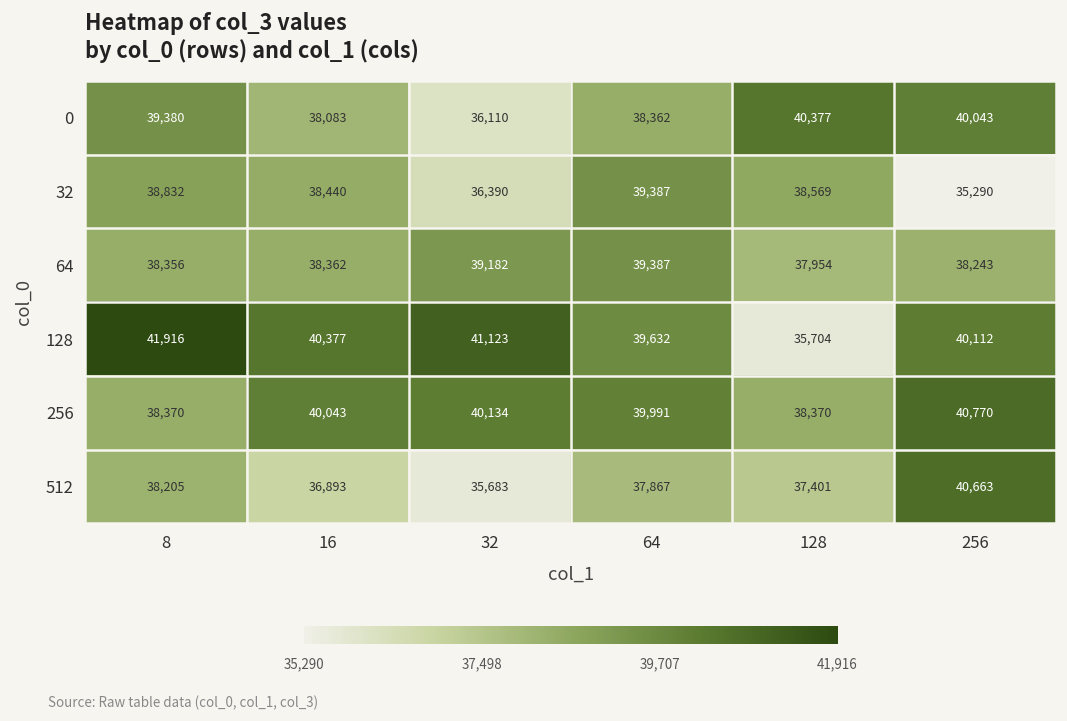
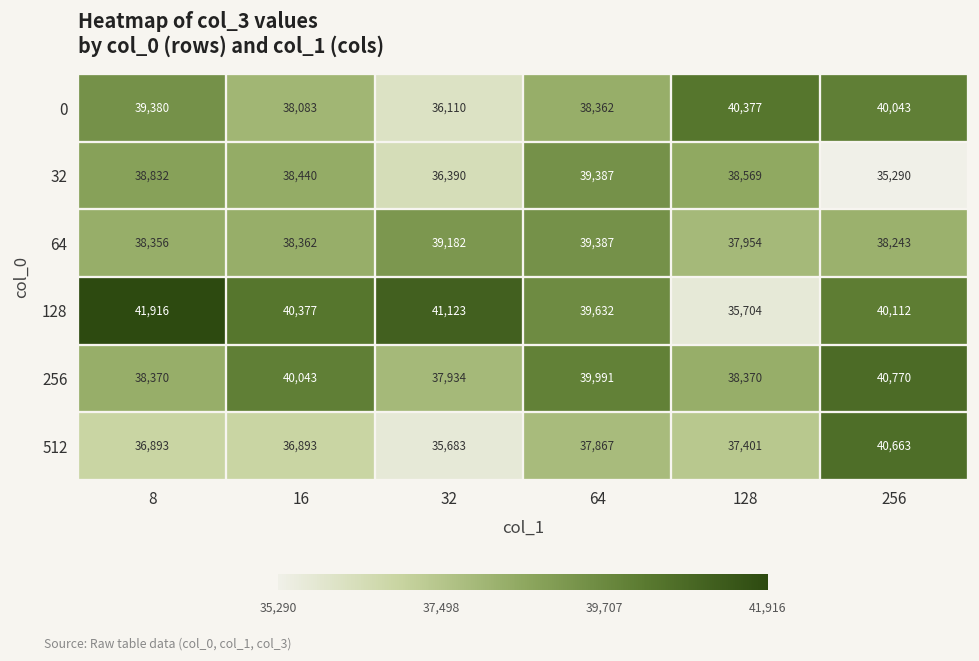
256, 32: 40,134 -> 37,934
512, 8: 38,205 -> 36,893
